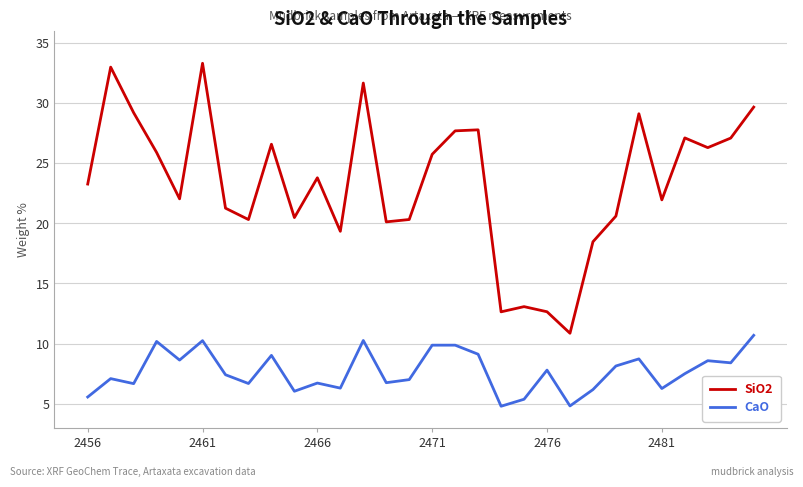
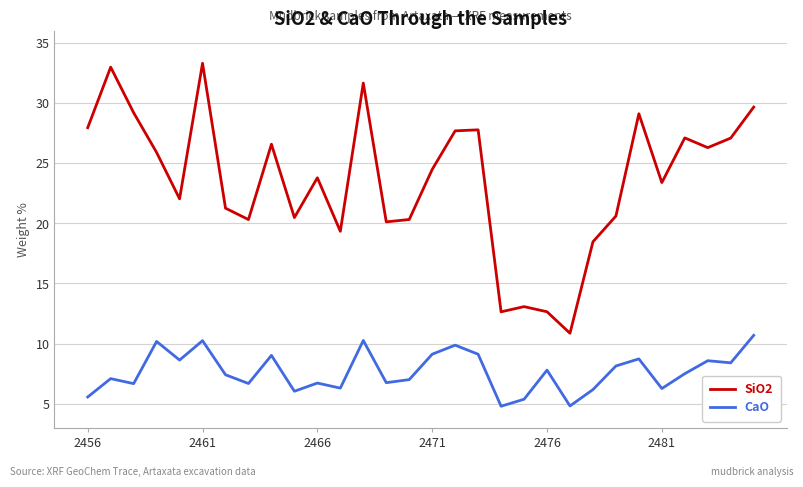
SiO2, 2456: 23.3 -> 27.9
SiO2, 2471: 25.7 -> 24.5
CaO, 2471: 9.9 -> 9.1
SiO2, 2481: 21.9 -> 23.4
